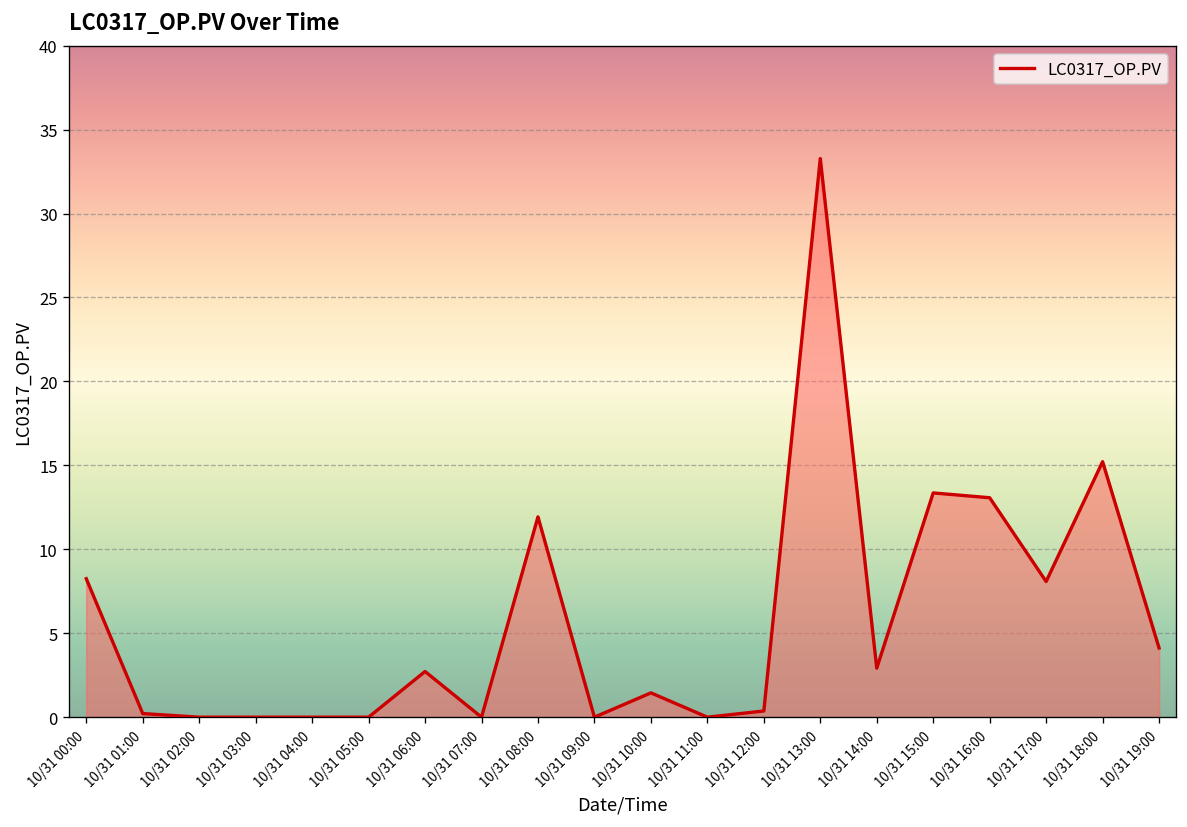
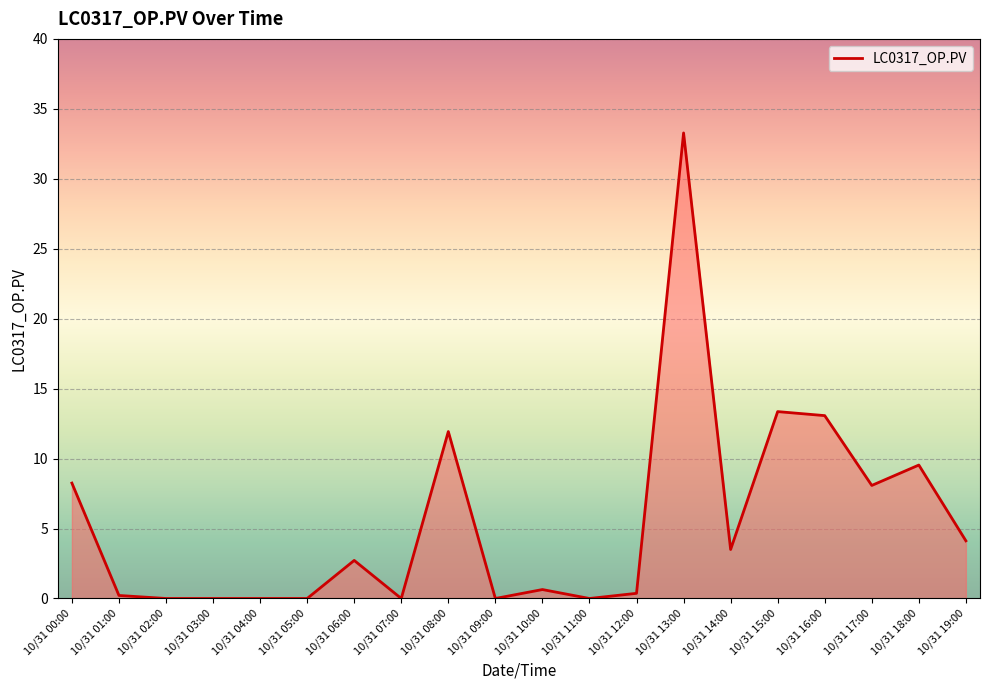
10/31 10:00: 1.4 -> 0.6
10/31 14:00: 2.9 -> 3.5
10/31 18:00: 15.2 -> 9.5
